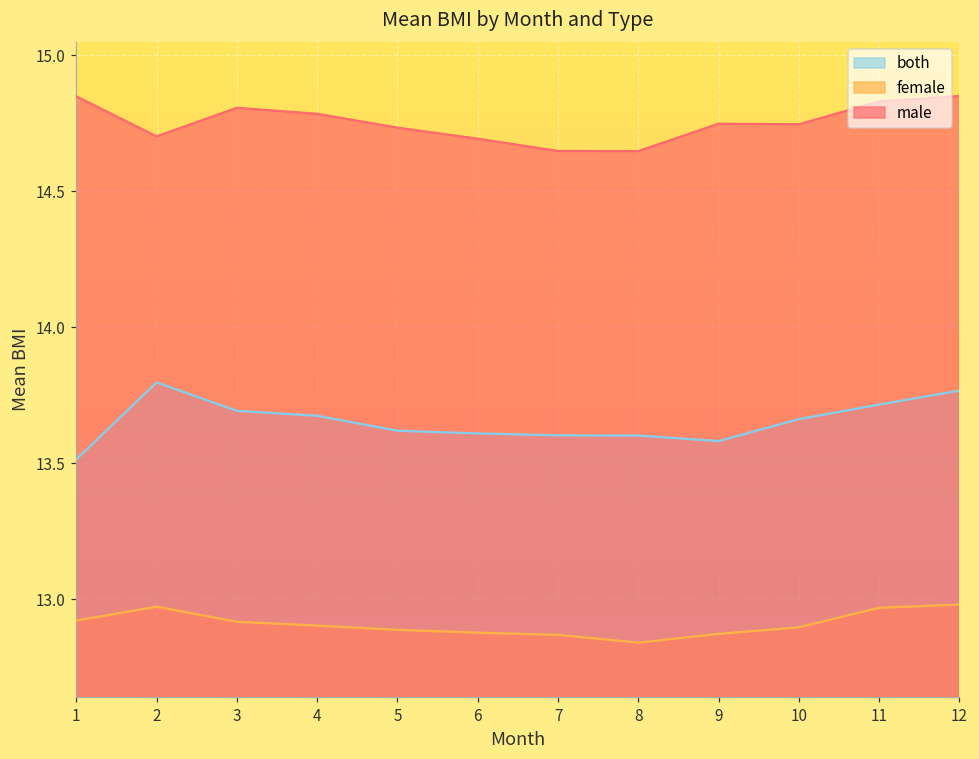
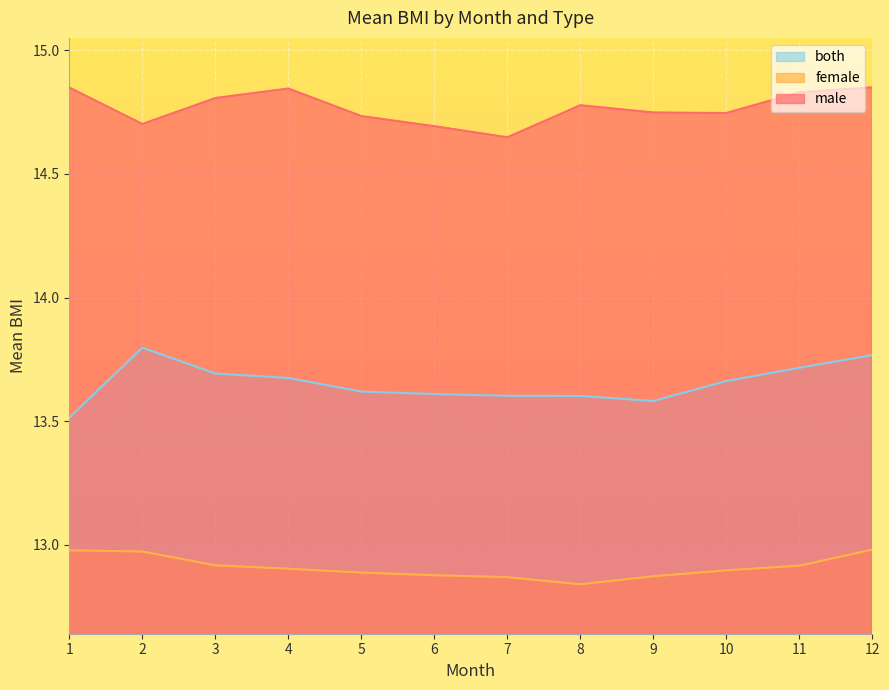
female, 1: 12.92 -> 12.98
male, 4: 14.78 -> 14.85
male, 8: 14.65 -> 14.78
female, 11: 12.97 -> 12.92
